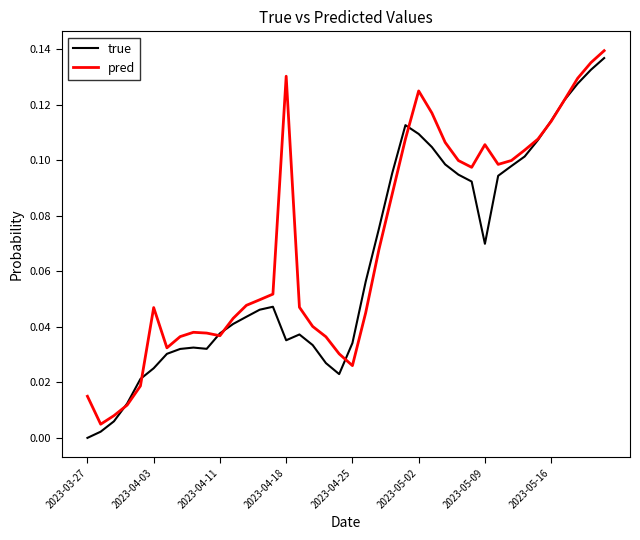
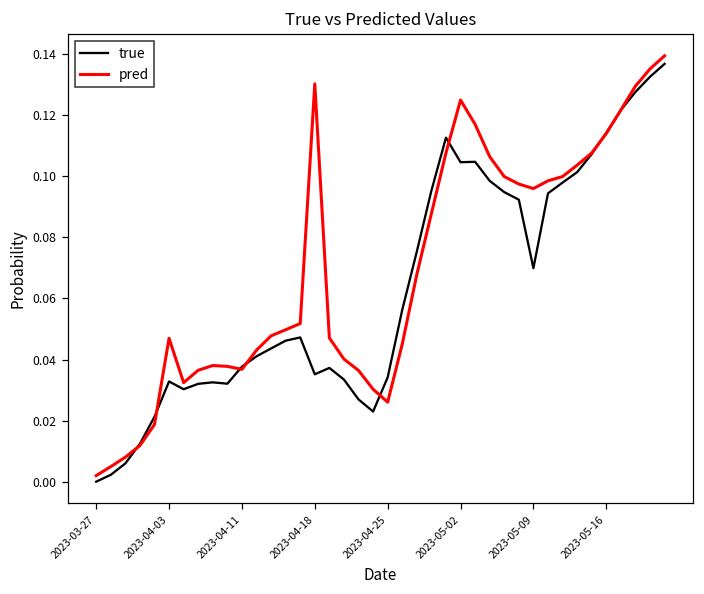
pred, 2023-03-27: 0.015 -> 0.002
true, 2023-04-03: 0.025 -> 0.033
true, 2023-05-02: 0.110 -> 0.105
pred, 2023-05-09: 0.106 -> 0.096
